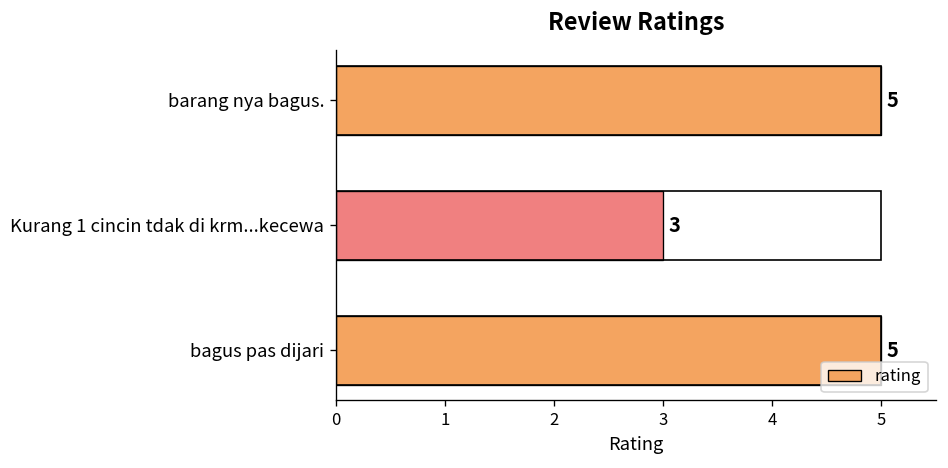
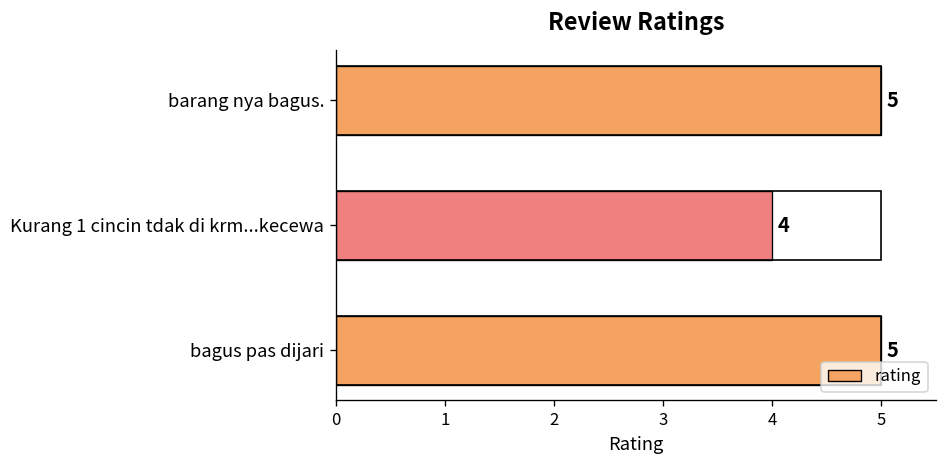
Kurang 1 cincin tdak di krm...kecewa: 3 -> 4
